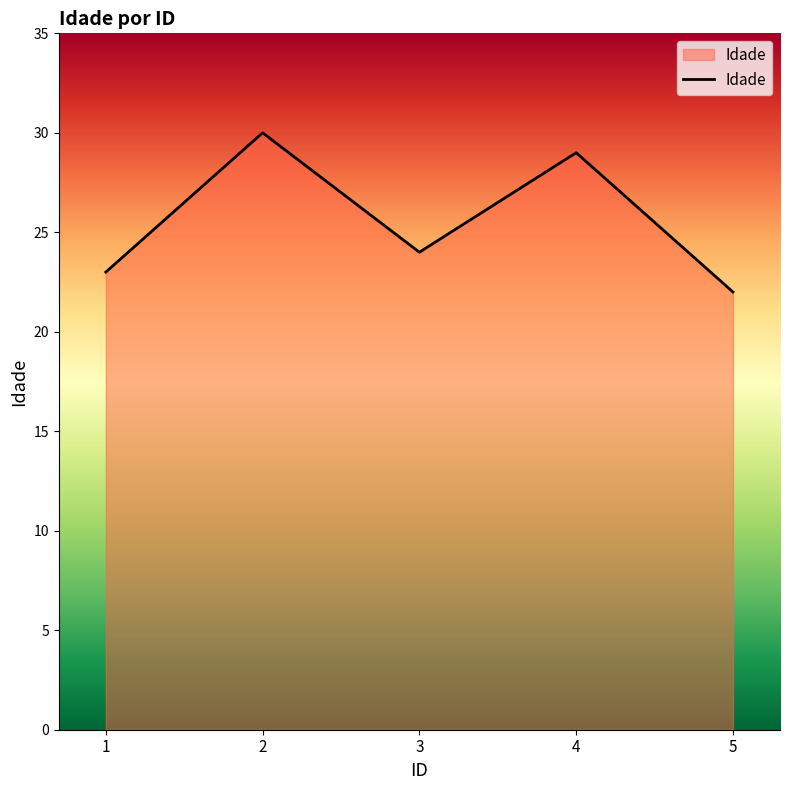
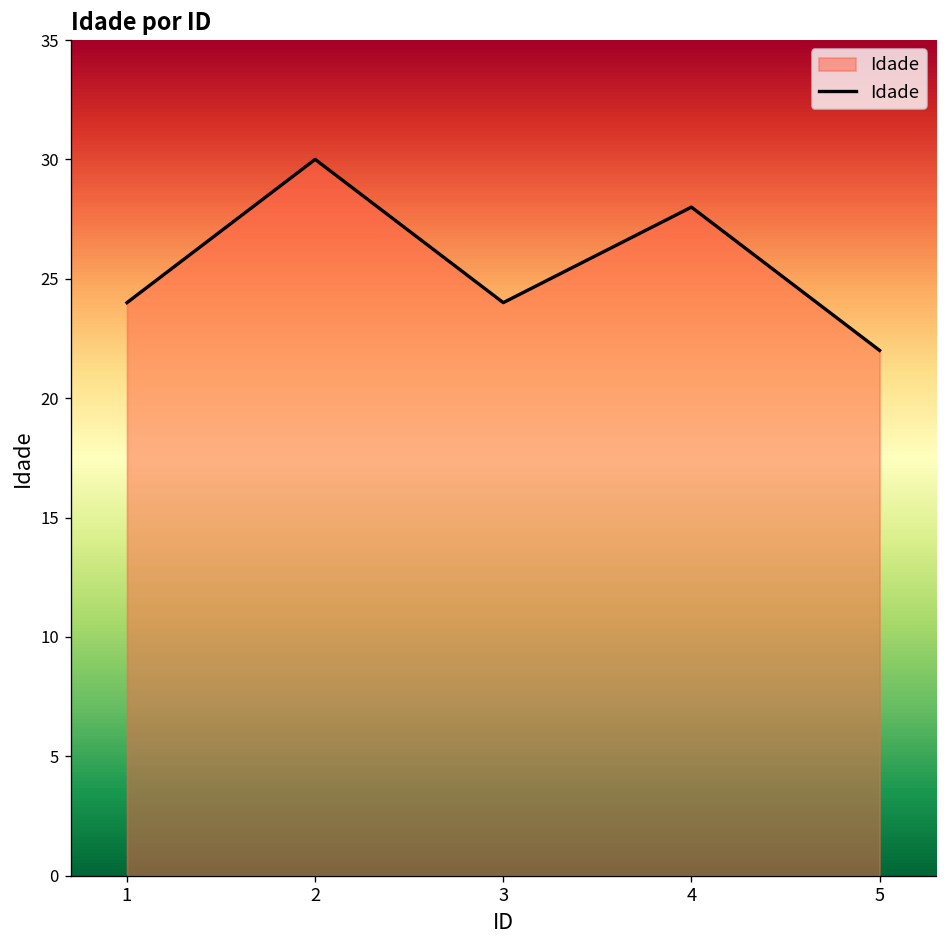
1: 23 -> 24
4: 29 -> 28
